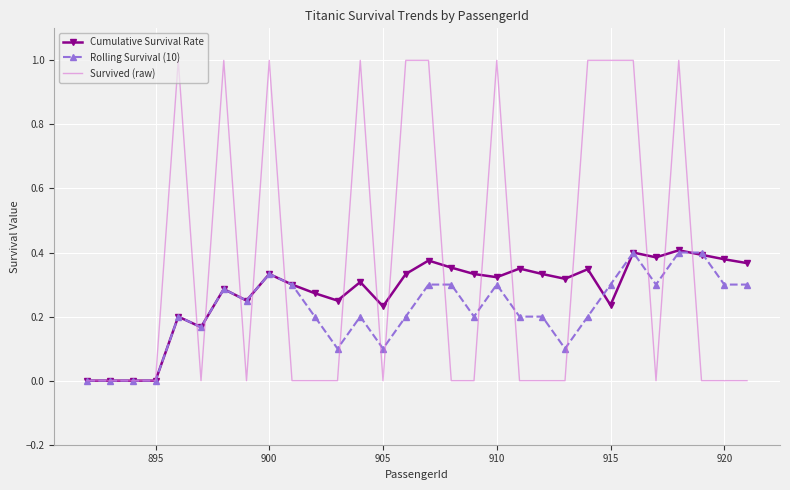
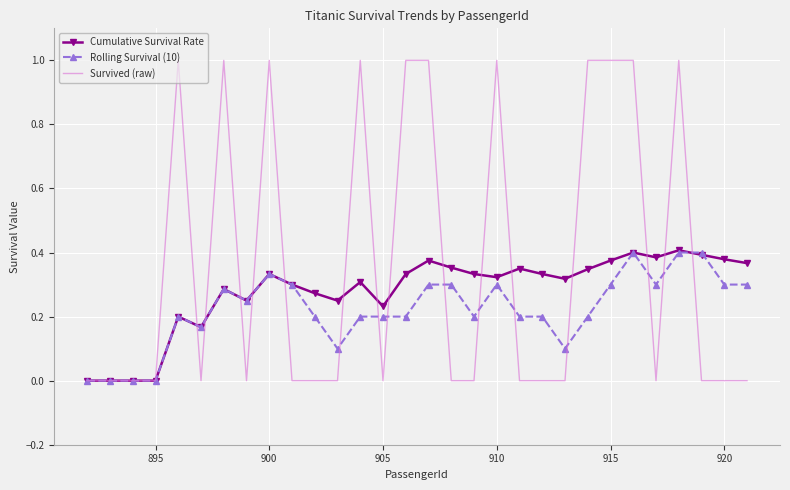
Rolling Survival (10), 905: 0.1 -> 0.2
Cumulative Survival Rate, 915: 0.24 -> 0.38
